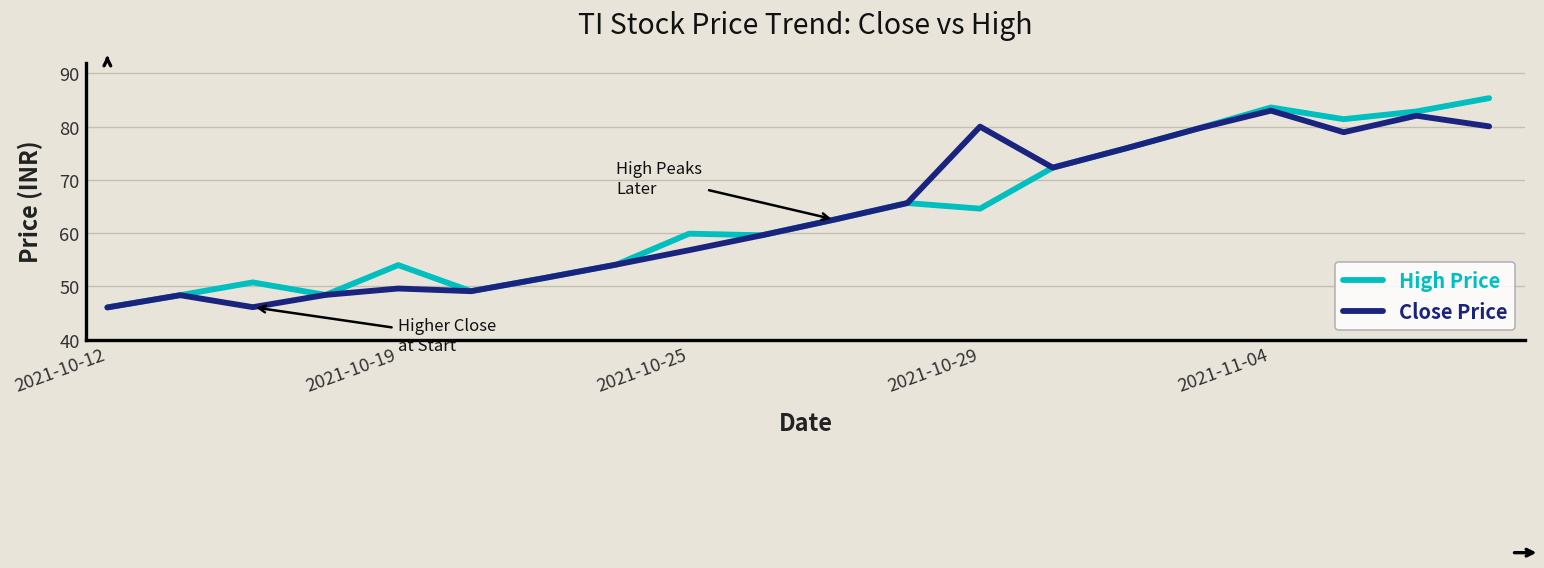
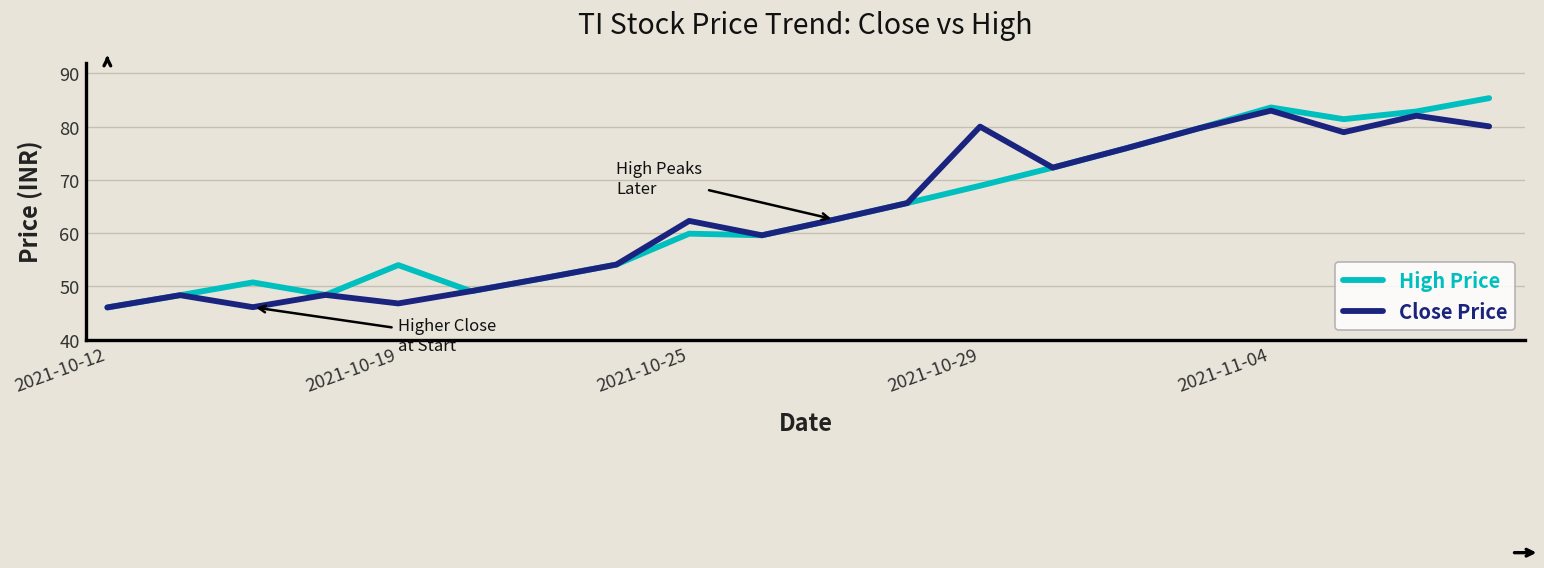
Close Price, 2021-10-19: 50 -> 47
Close Price, 2021-10-25: 57 -> 62
High Price, 2021-10-29: 65 -> 69
